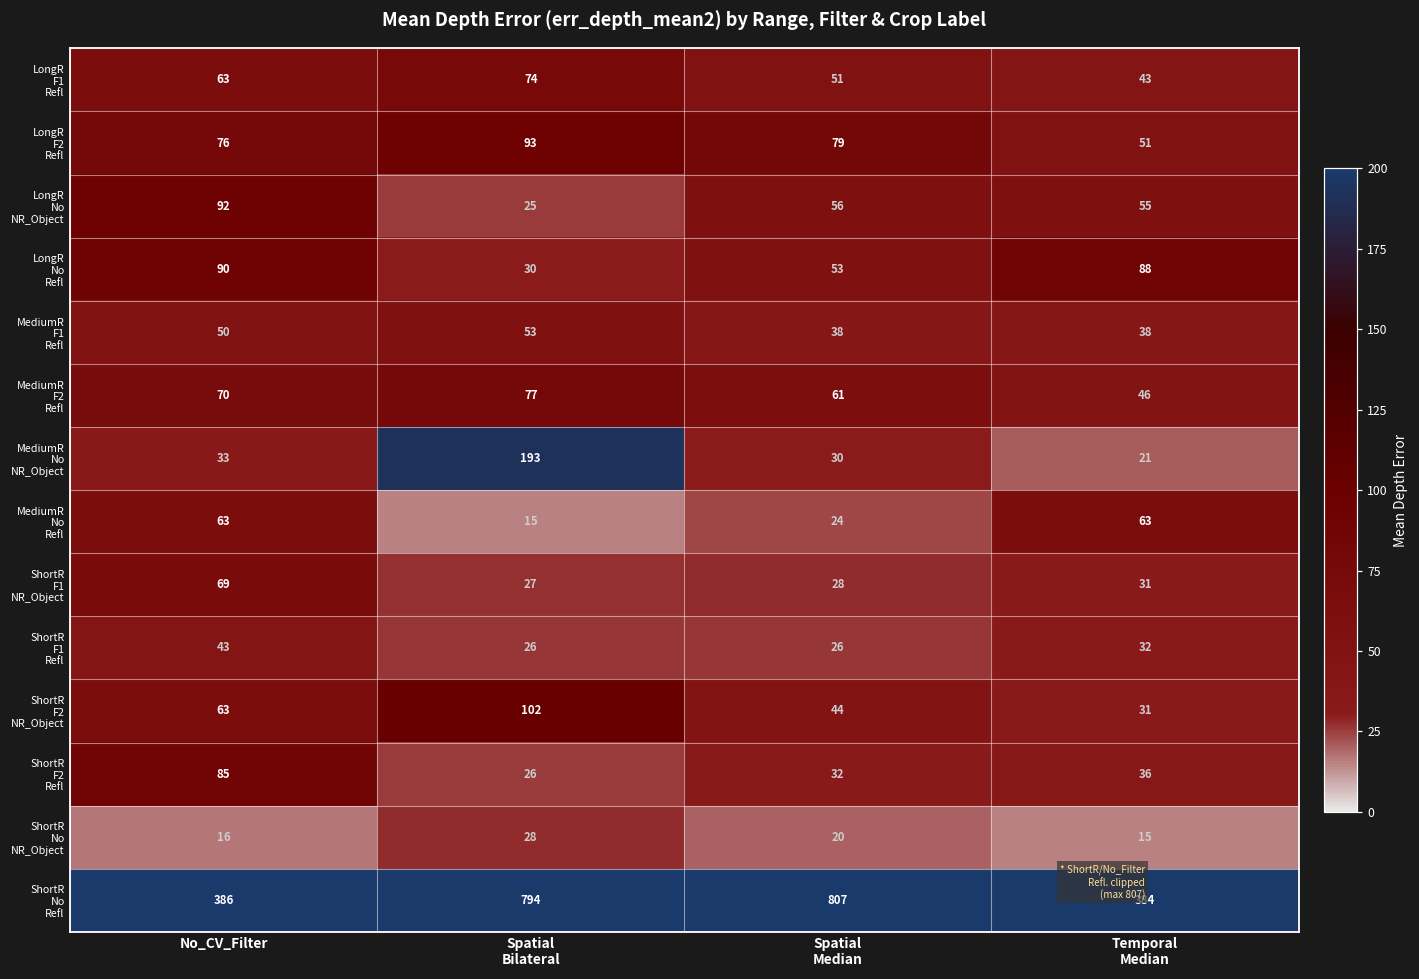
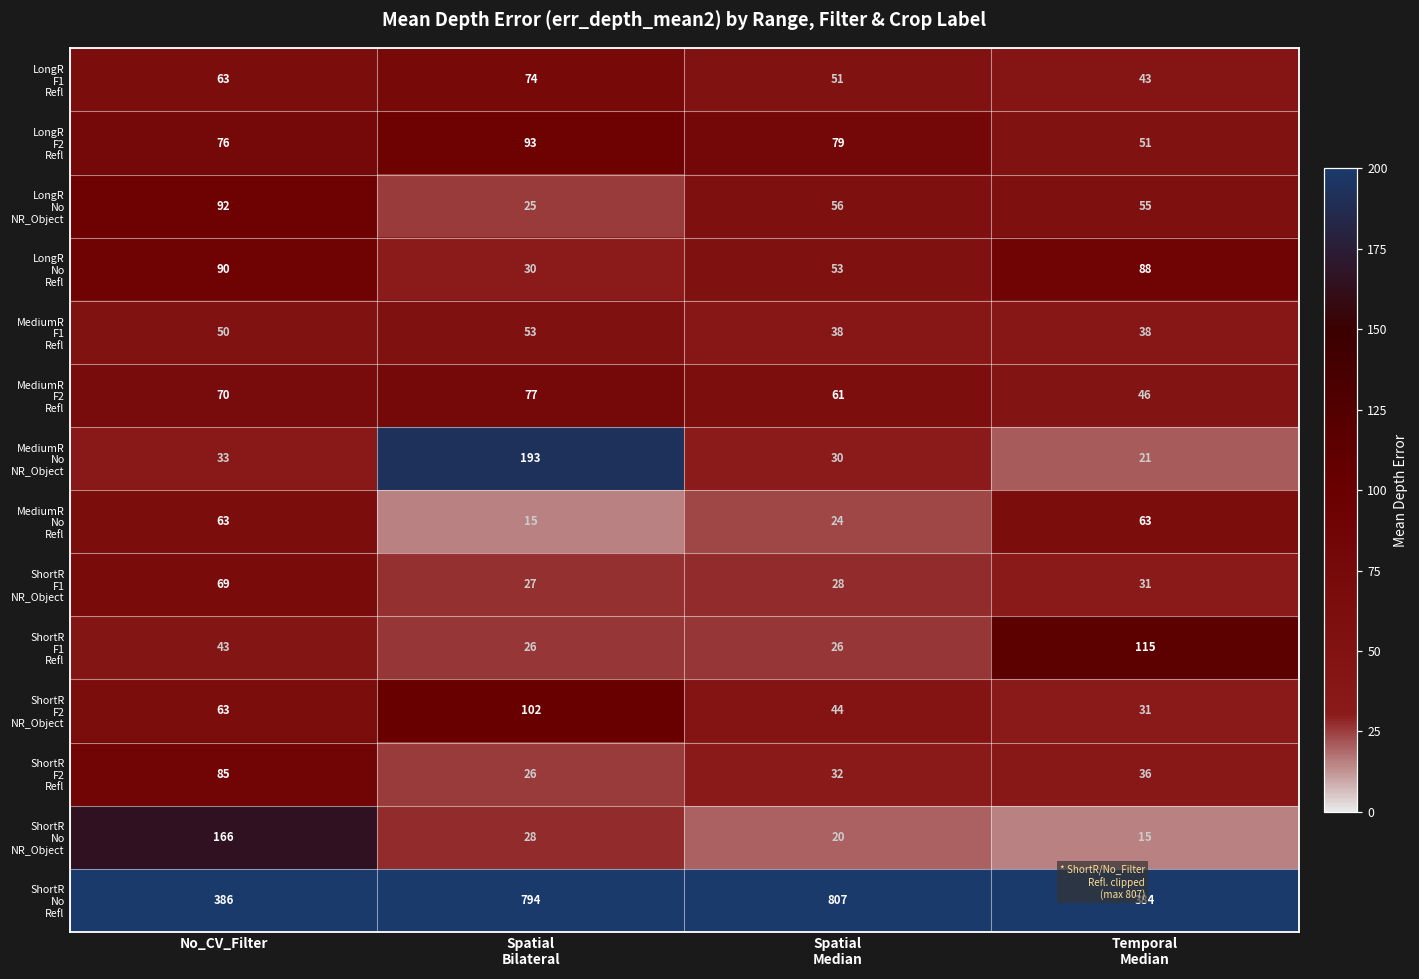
ShortR F1 Refl, Temporal Median: 32 -> 115
ShortR No NR_Object, No_CV_Filter: 16 -> 166
